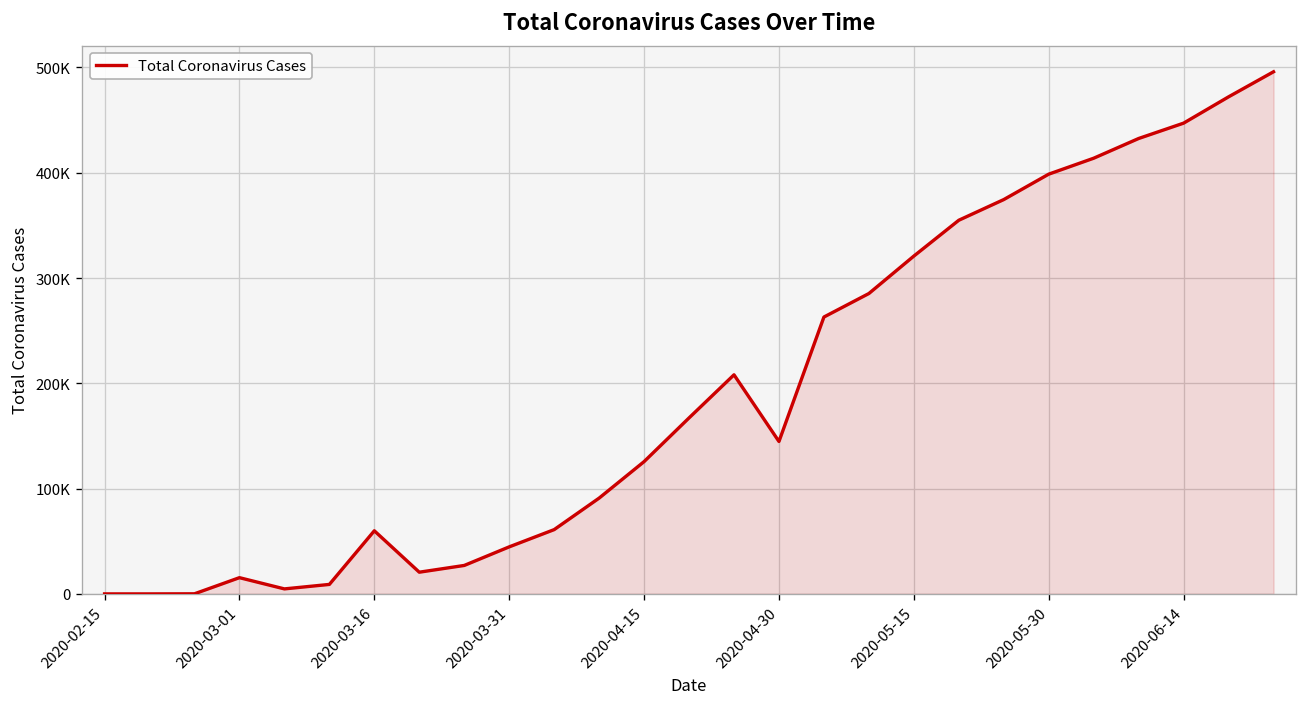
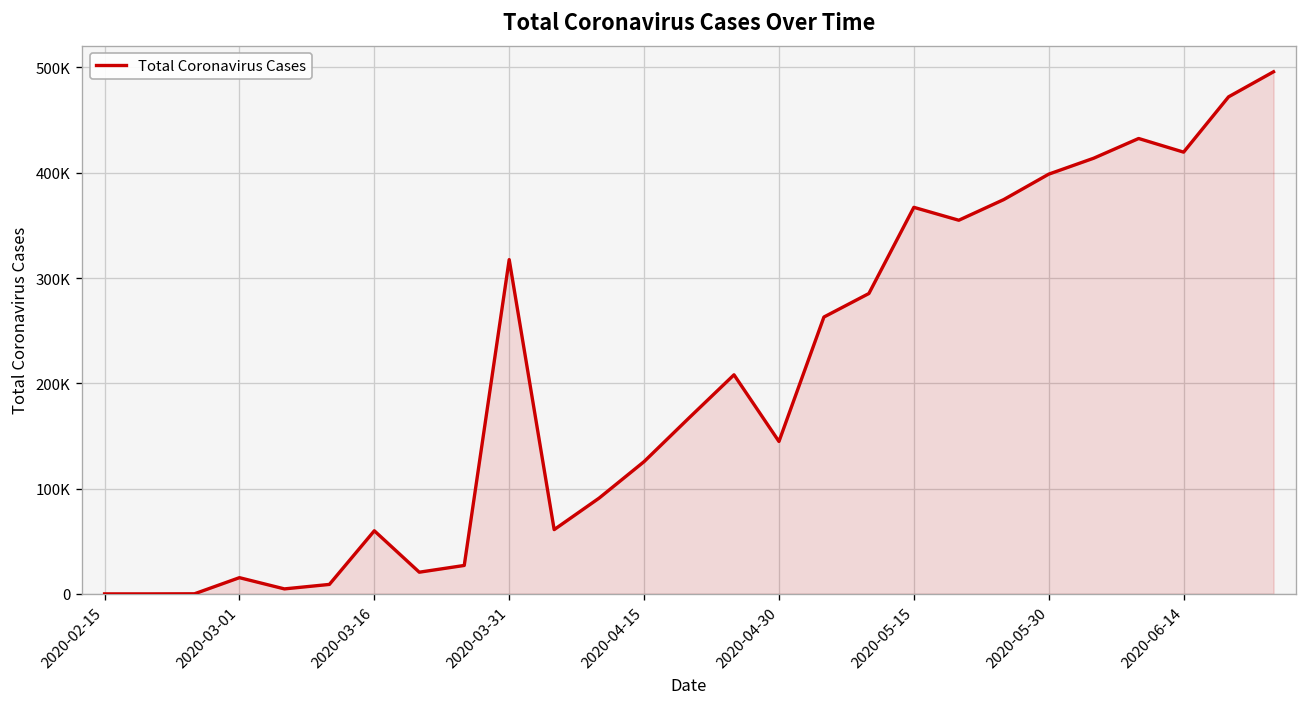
2020-03-31: 40000 -> 320000
2020-05-15: 320000 -> 370000
2020-06-14: 450000 -> 420000
